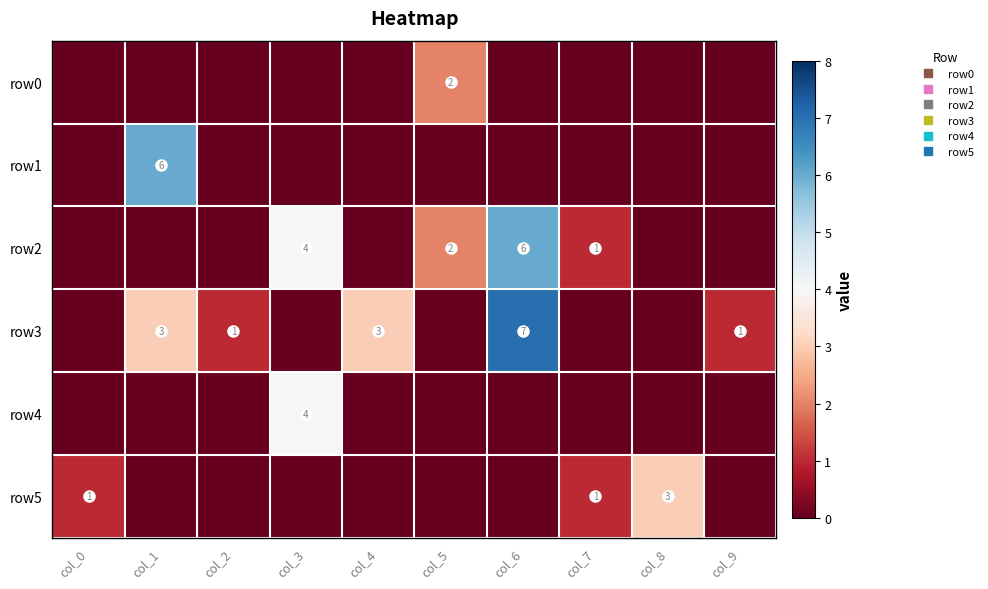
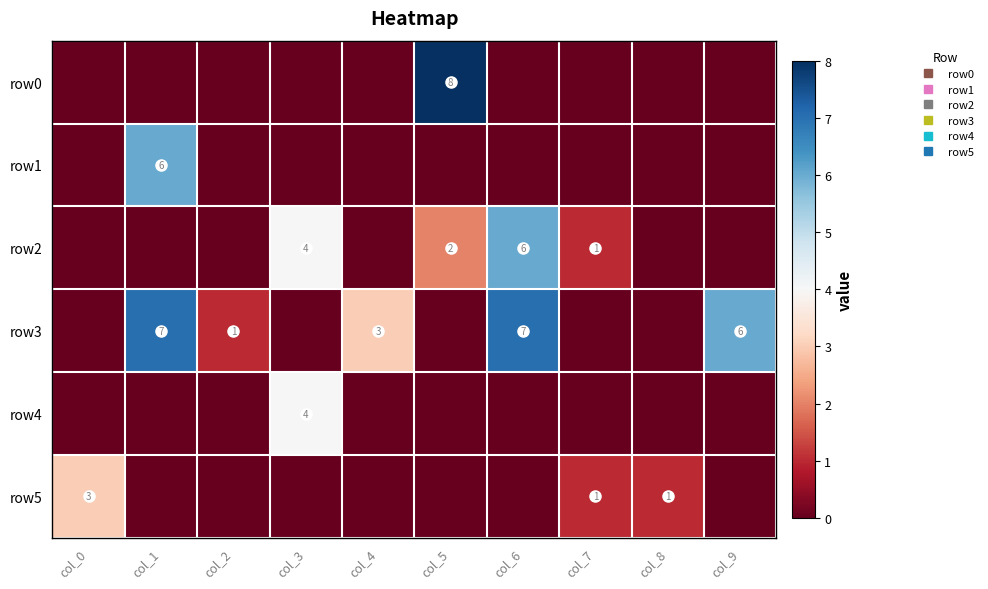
row0, col_5: 2 -> 8
row3, col_1: 3 -> 7
row3, col_9: 1 -> 6
row5, col_0: 1 -> 3
row5, col_8: 3 -> 1
